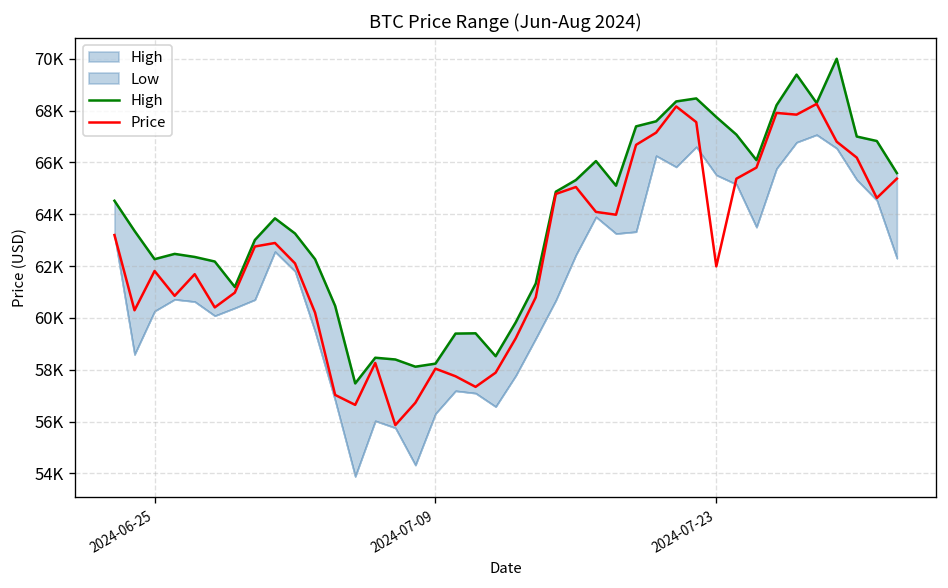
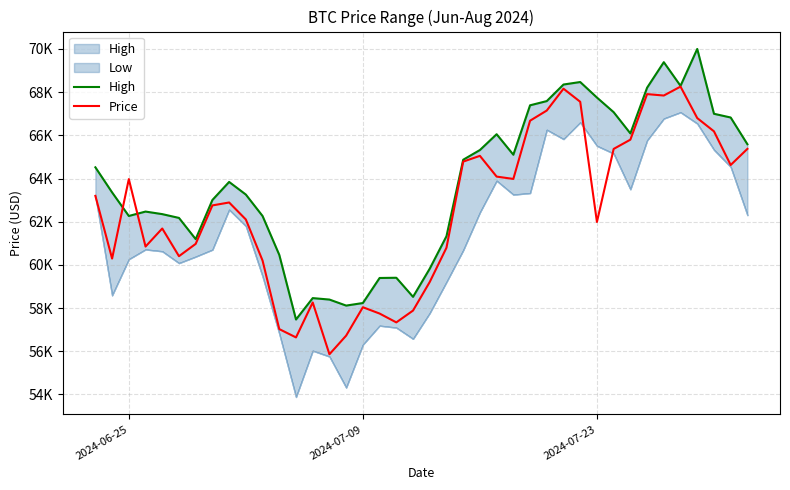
Price, 2024-06-25: 61800 -> 64000
